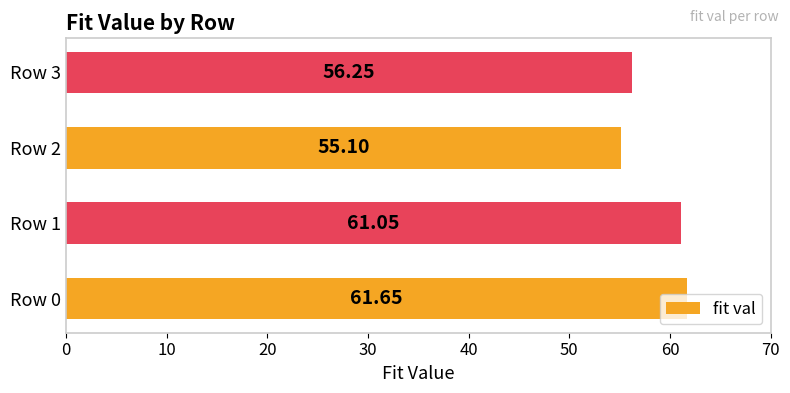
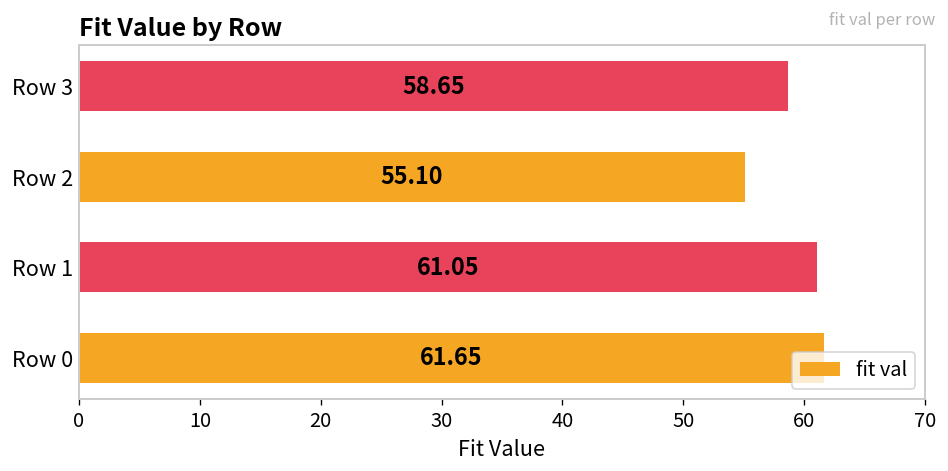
Row 3: 56.25 -> 58.65
